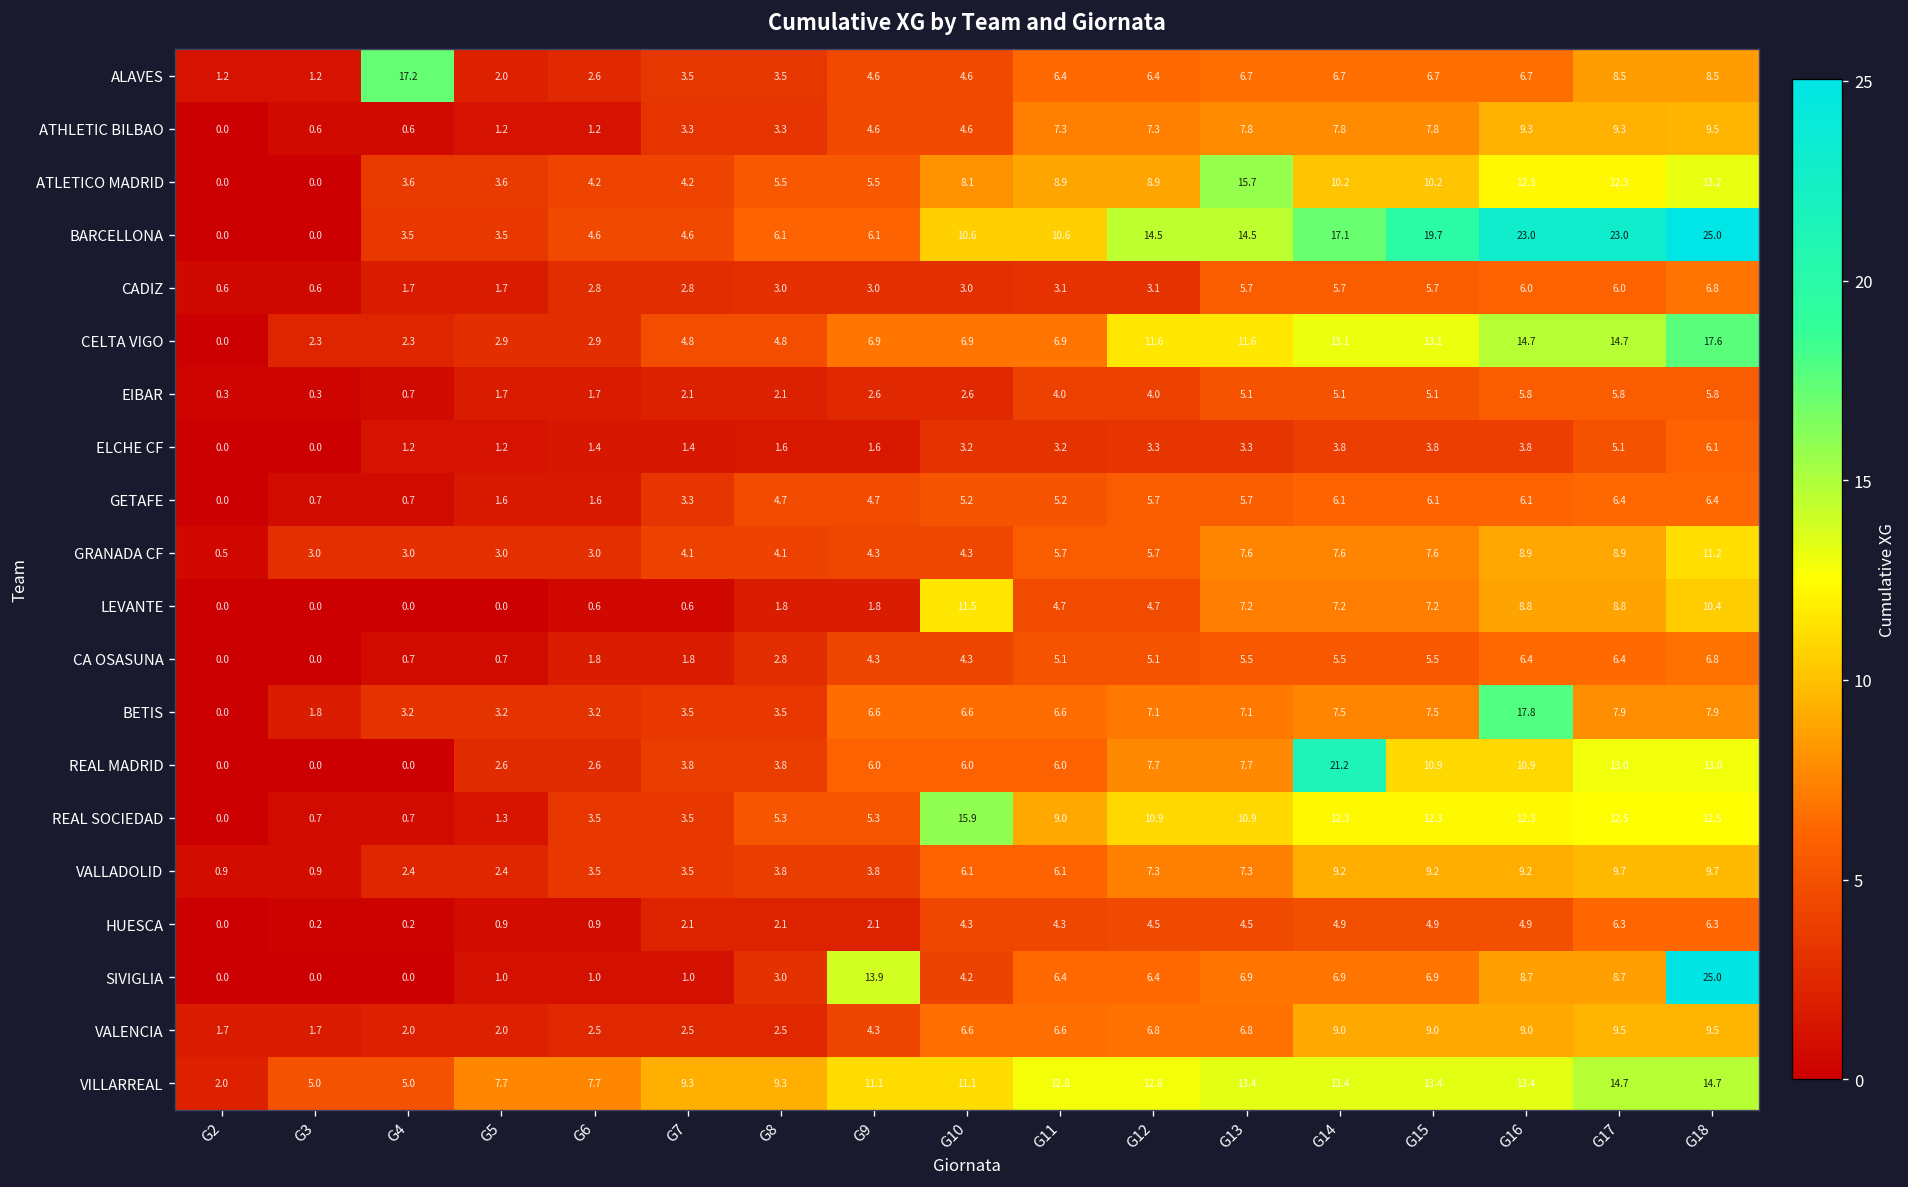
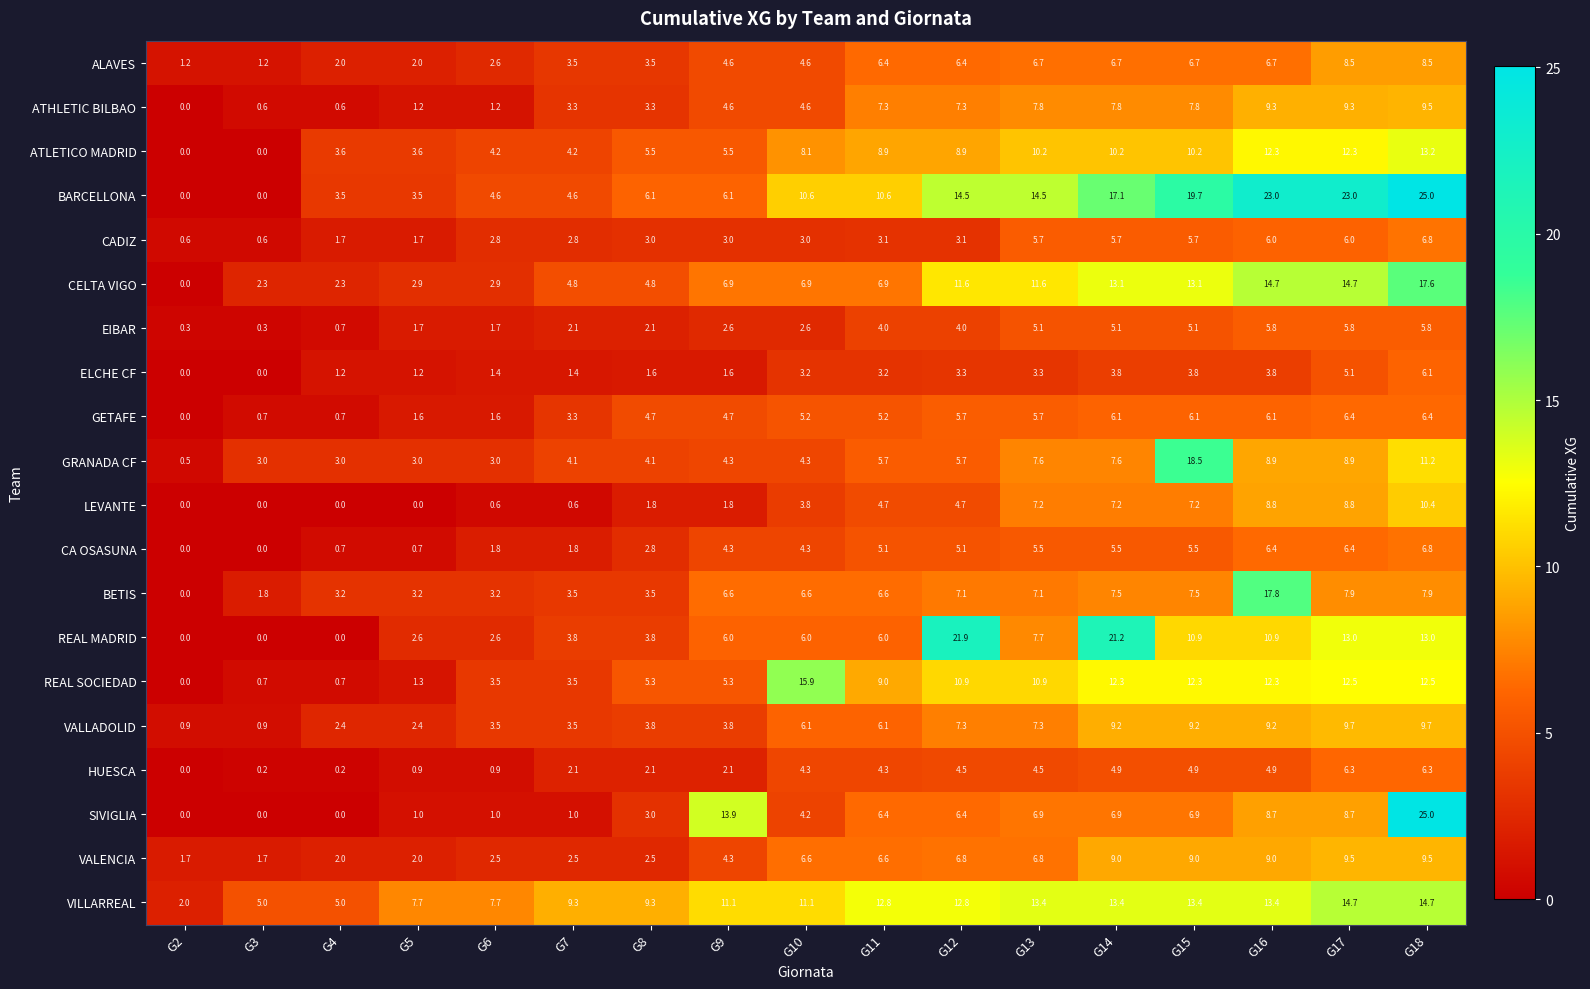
ALAVES, G4: 17.2 -> 2.0
ATLETICO MADRID, G13: 15.7 -> 10.2
GRANADA CF, G15: 7.6 -> 18.5
LEVANTE, G10: 11.5 -> 3.8
REAL MADRID, G12: 7.7 -> 21.9
